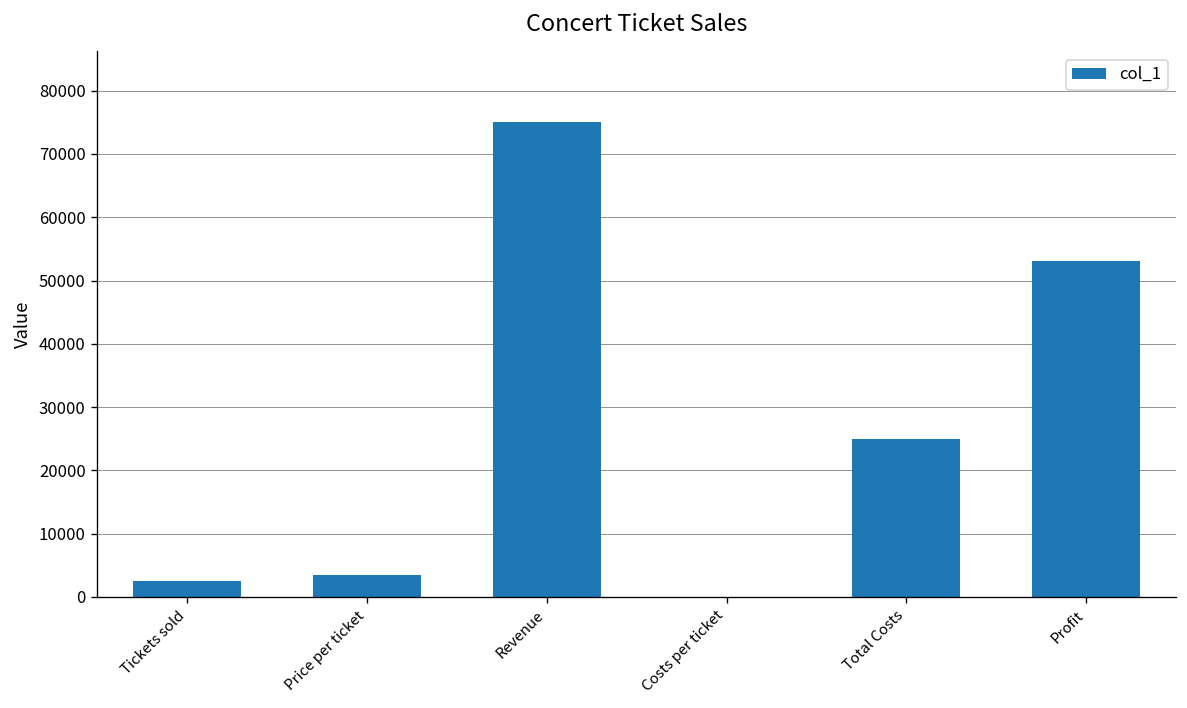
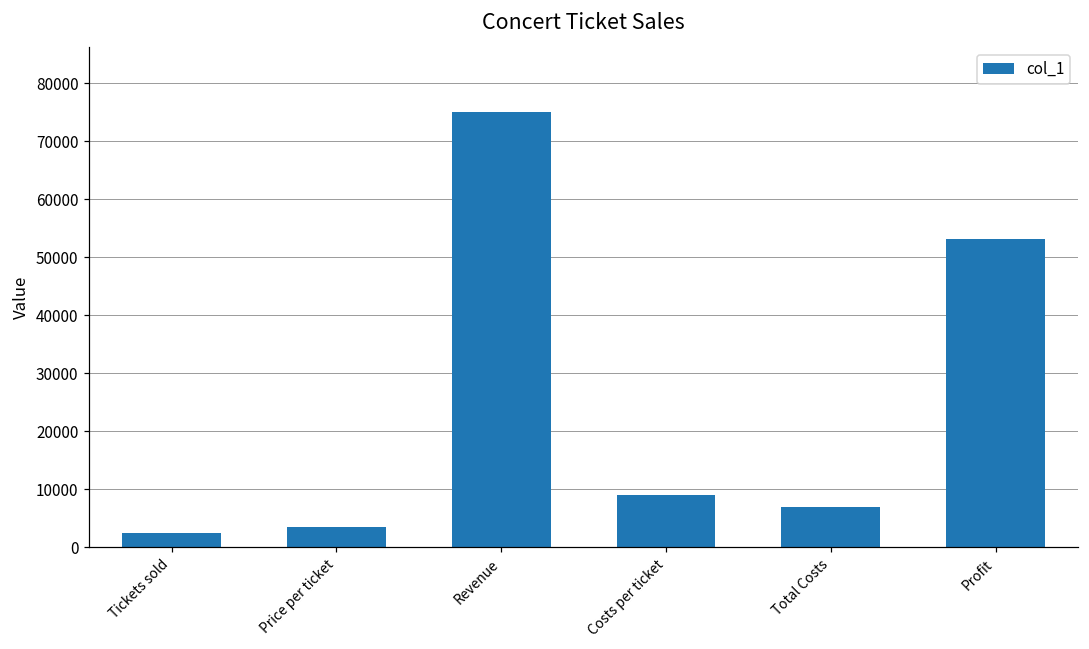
Costs per ticket: 0 -> 9000
Total Costs: 25000 -> 7000
